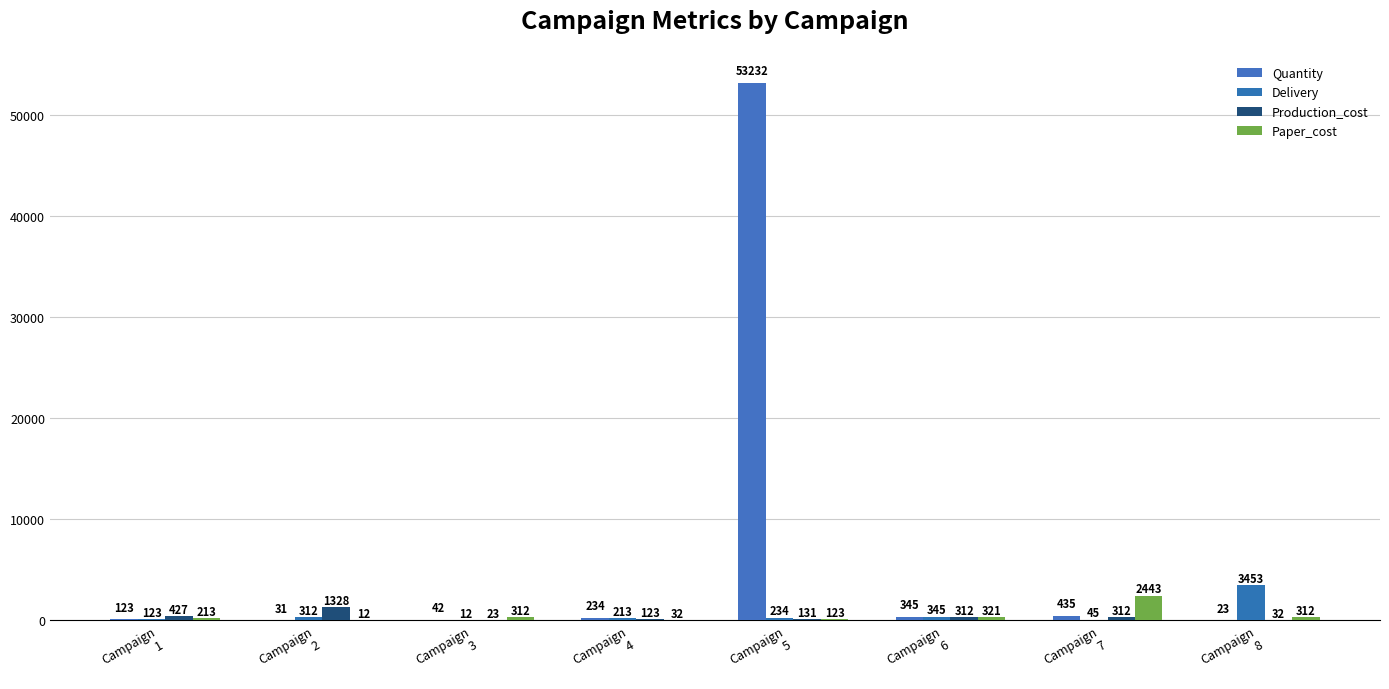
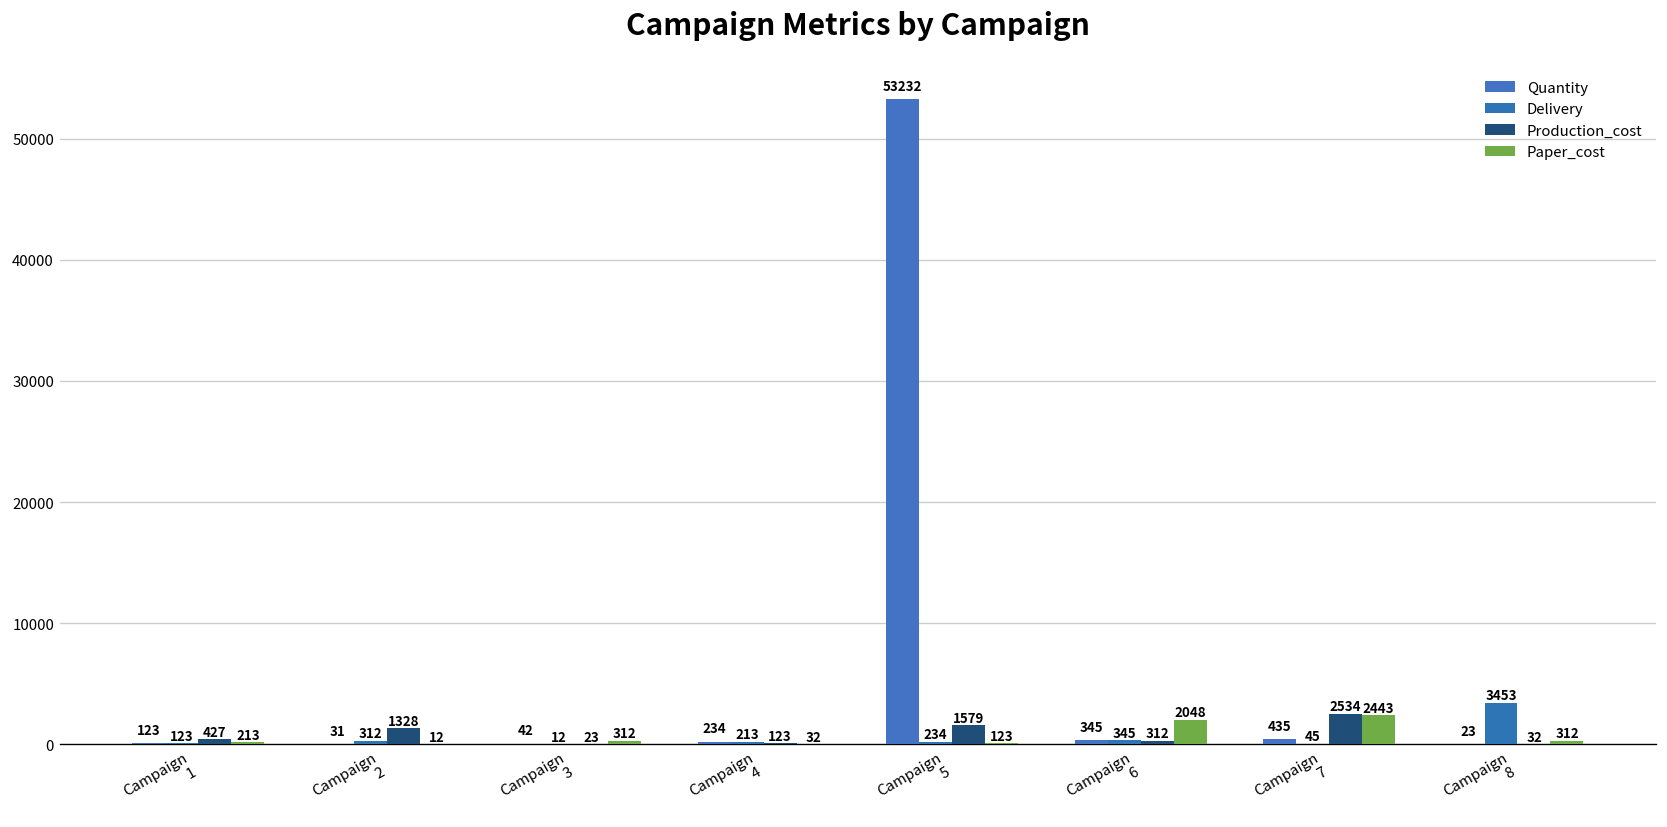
Production_cost, Campaign 5: 131 -> 1579
Paper_cost, Campaign 6: 321 -> 2048
Production_cost, Campaign 7: 312 -> 2534
